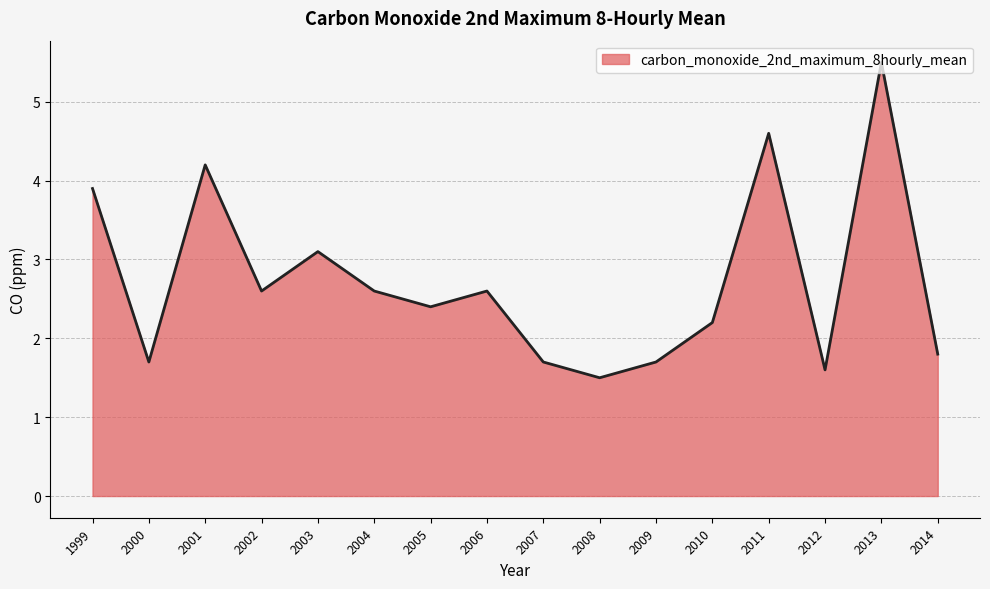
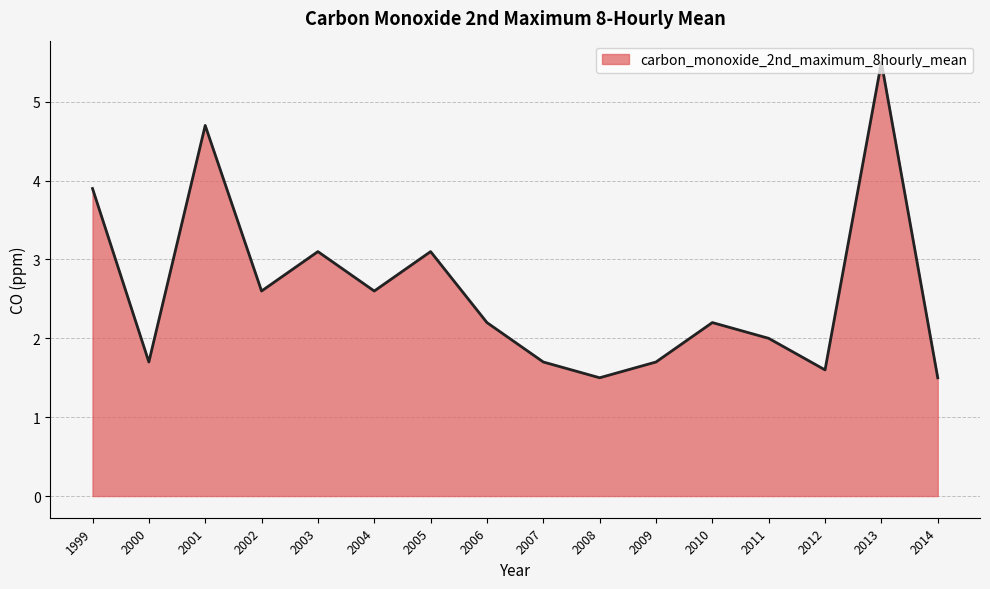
2001: 4.2 -> 4.7
2005: 2.4 -> 3.1
2006: 2.6 -> 2.2
2011: 4.6 -> 2.0
2014: 1.8 -> 1.5
